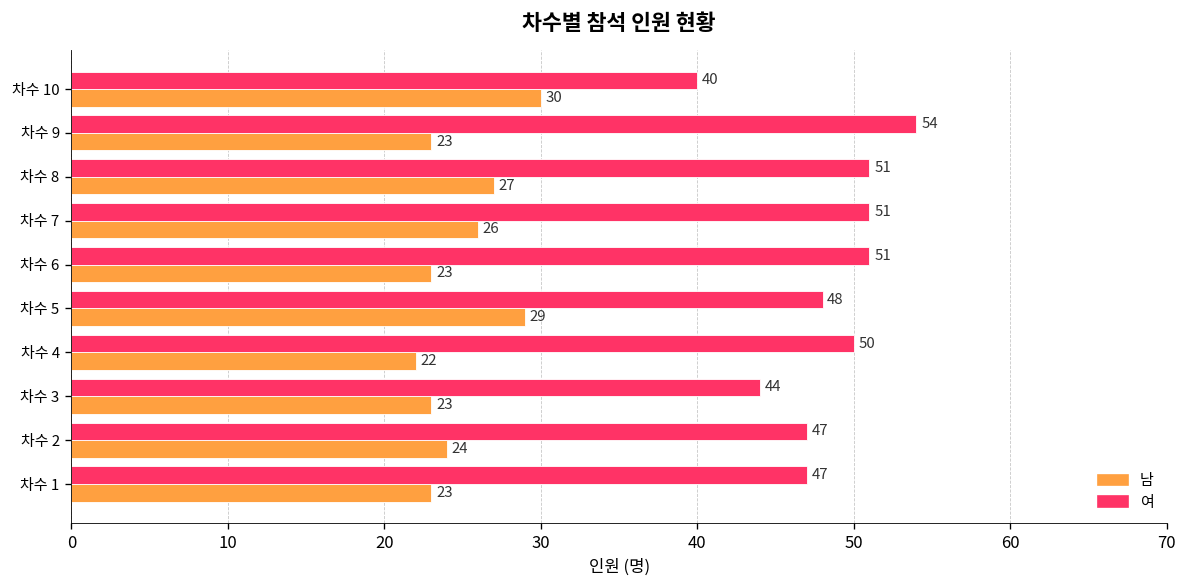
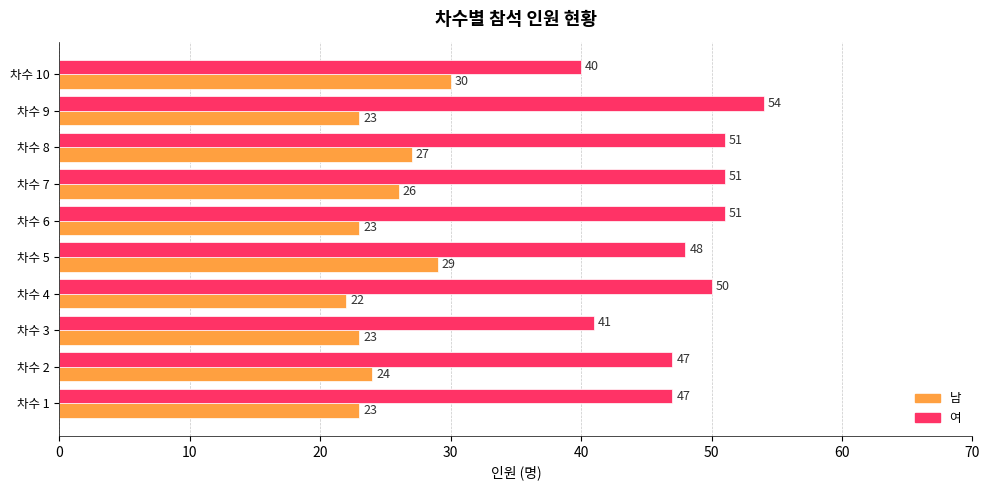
여, 차수 3: 44 -> 41
